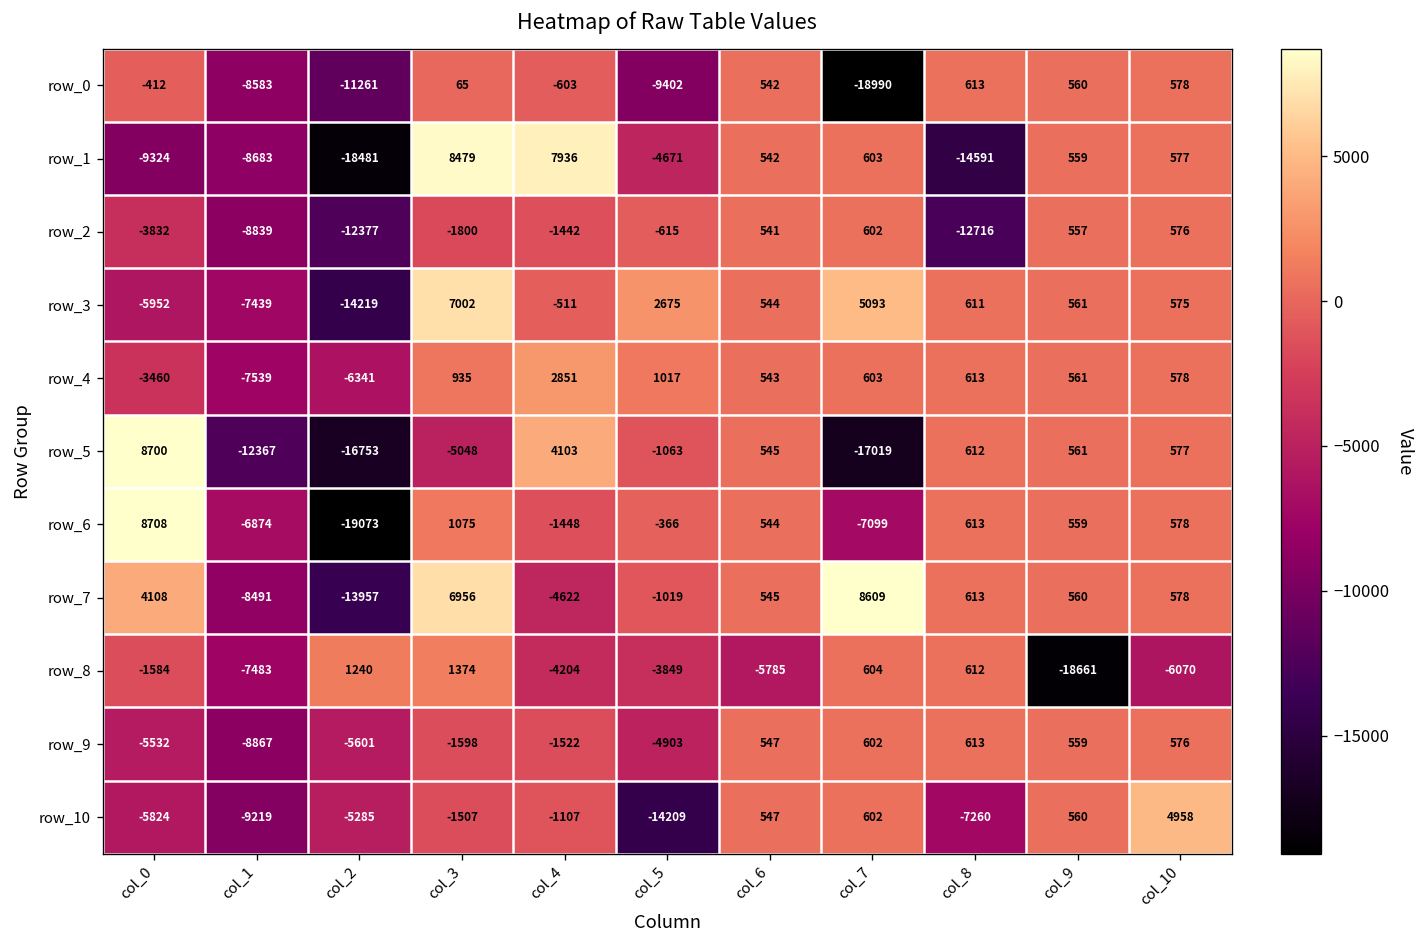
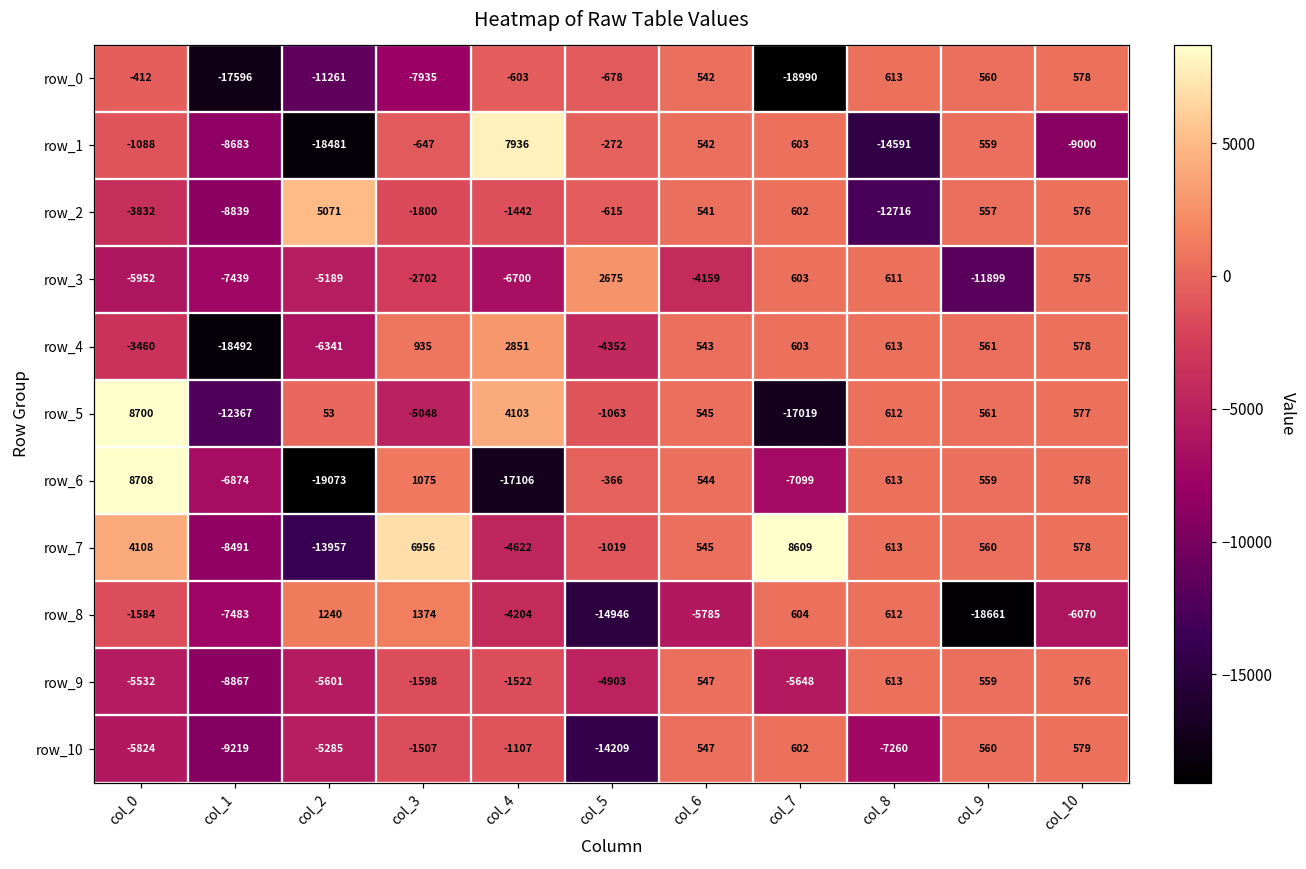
row_0, col_1: -8583 -> -17596
row_0, col_3: 65 -> -7935
row_0, col_5: -9402 -> -678
row_1, col_0: -9324 -> -1088
row_1, col_3: 8479 -> -647
row_1, col_5: -4671 -> -272
row_1, col_10: 577 -> -9000
row_2, col_2: -12377 -> 5071
row_3, col_2: -14219 -> -5189
row_3, col_3: 7002 -> -2702
row_3, col_4: -511 -> -6700
row_3, col_6: 544 -> -4159
row_3, col_7: 5093 -> 603
row_3, col_9: 561 -> -11899
row_4, col_1: -7539 -> -18492
row_4, col_5: 1017 -> -4352
row_5, col_2: -16753 -> 53
row_6, col_4: -1448 -> -17106
row_8, col_5: -3849 -> -14946
row_9, col_7: 602 -> -5648
row_10, col_10: 4958 -> 579
